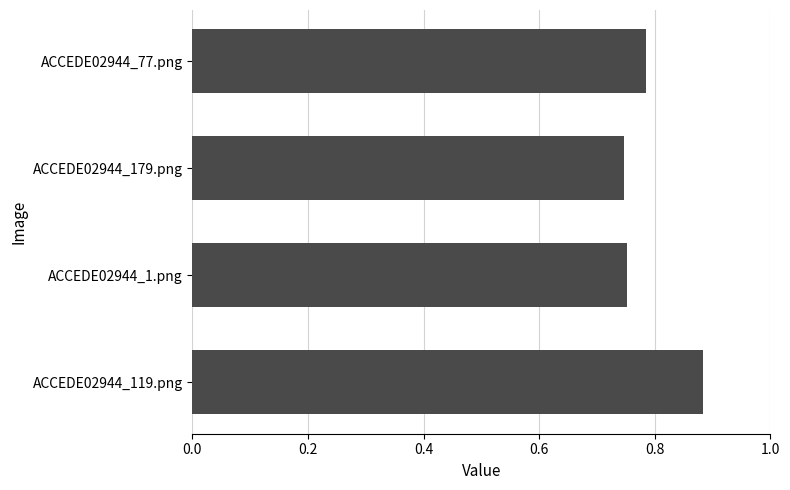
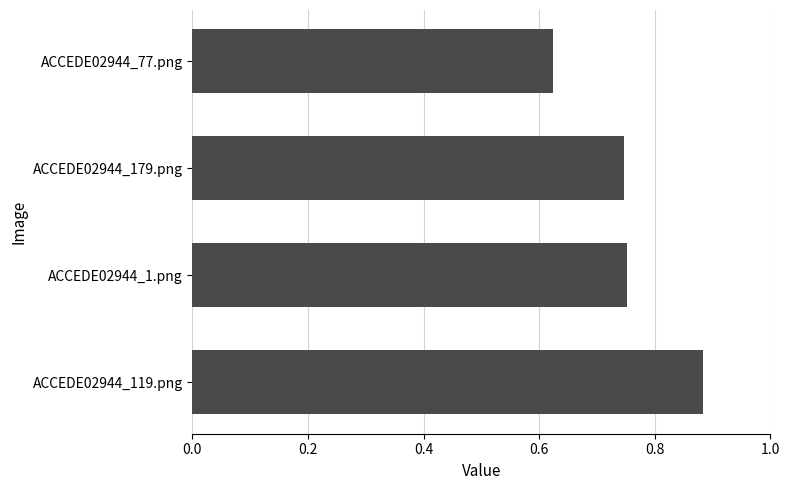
ACCEDE02944_77.png: 0.78 -> 0.62
